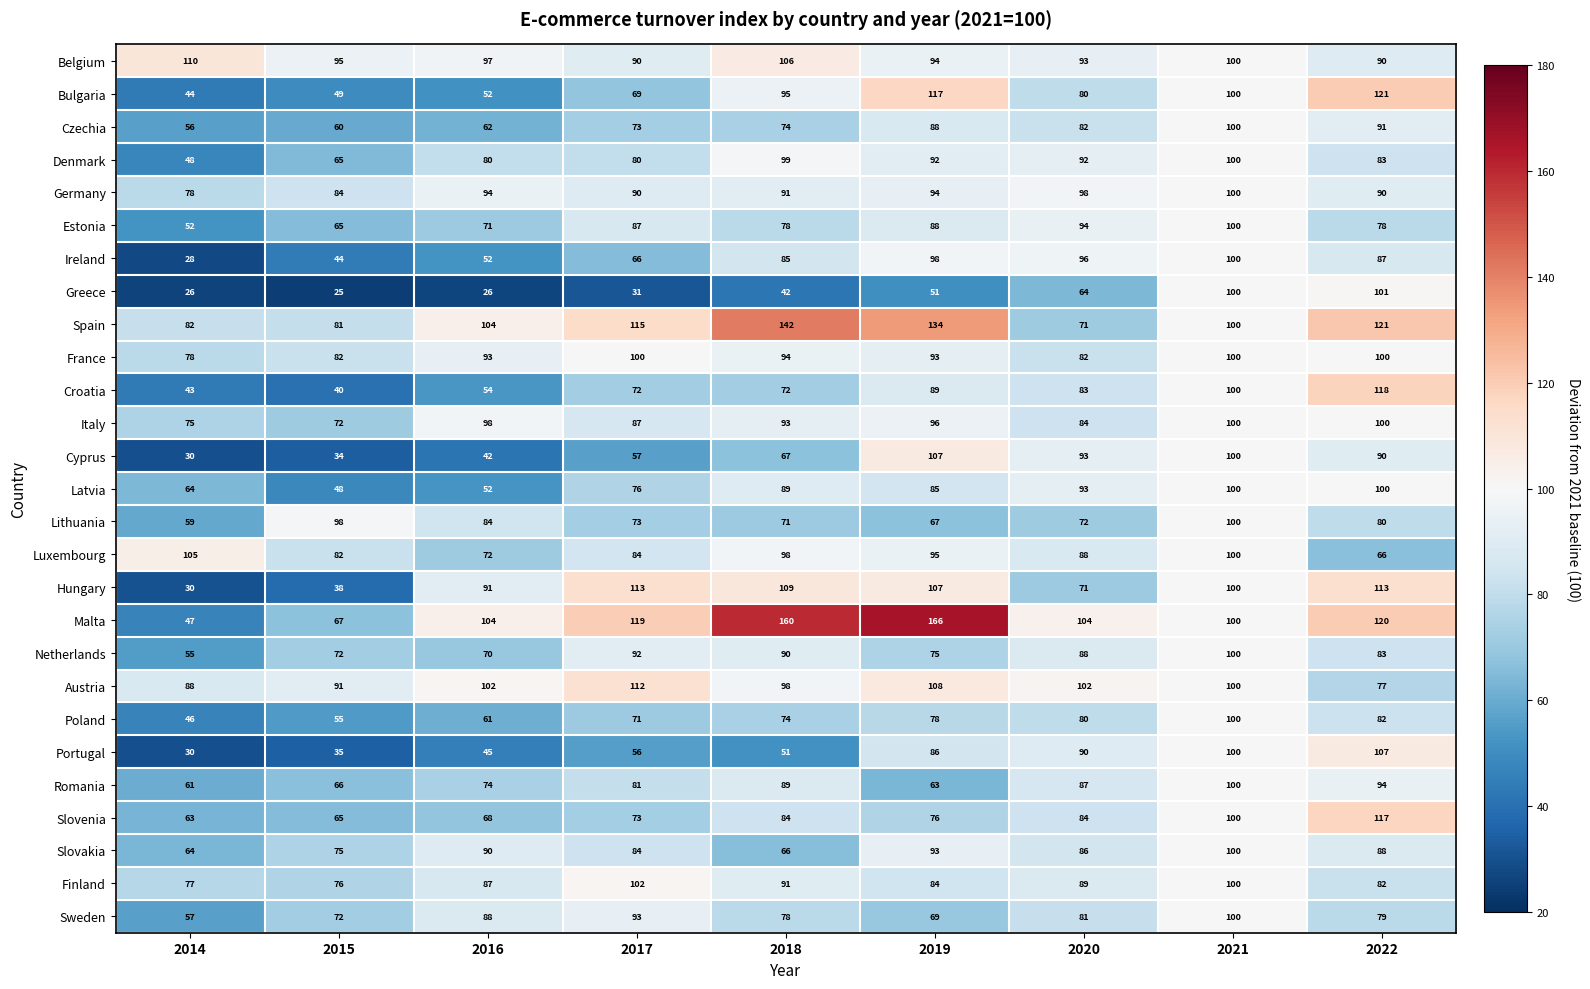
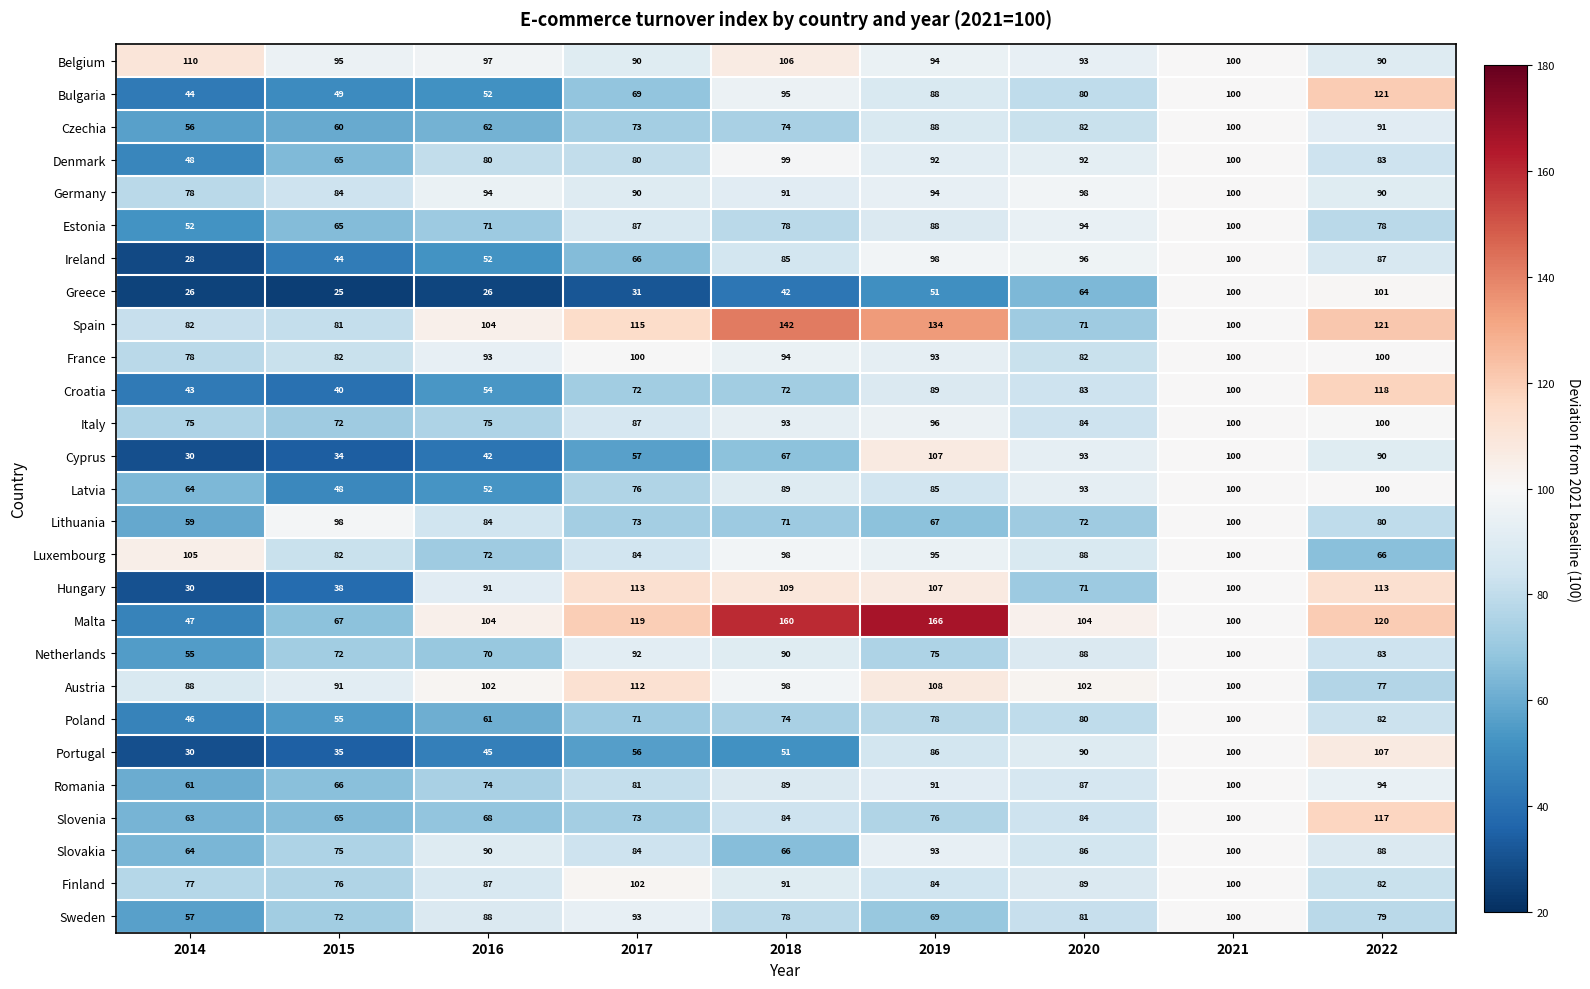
Bulgaria, 2019: 117 -> 88
Italy, 2016: 98 -> 75
Romania, 2019: 63 -> 91
